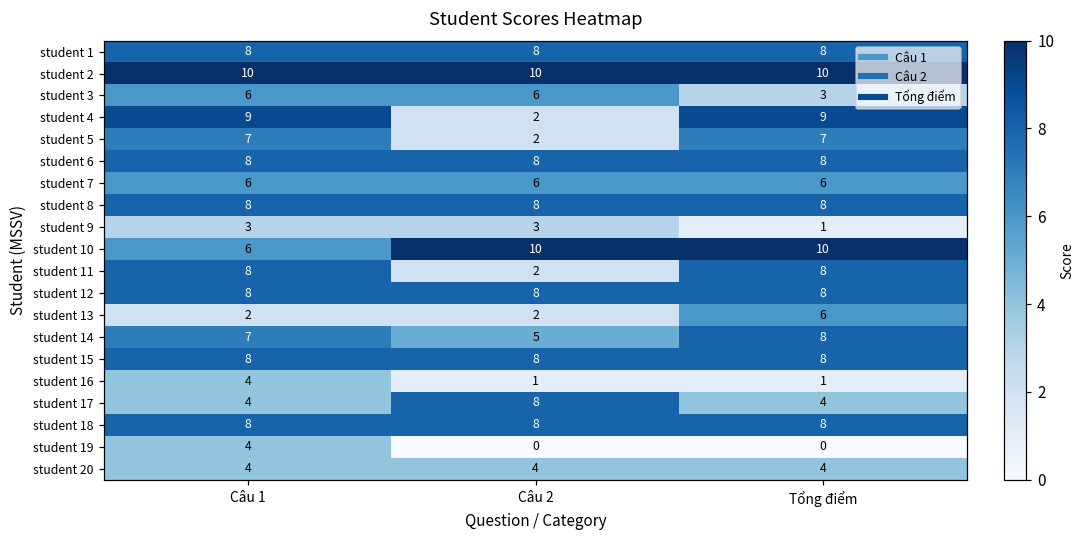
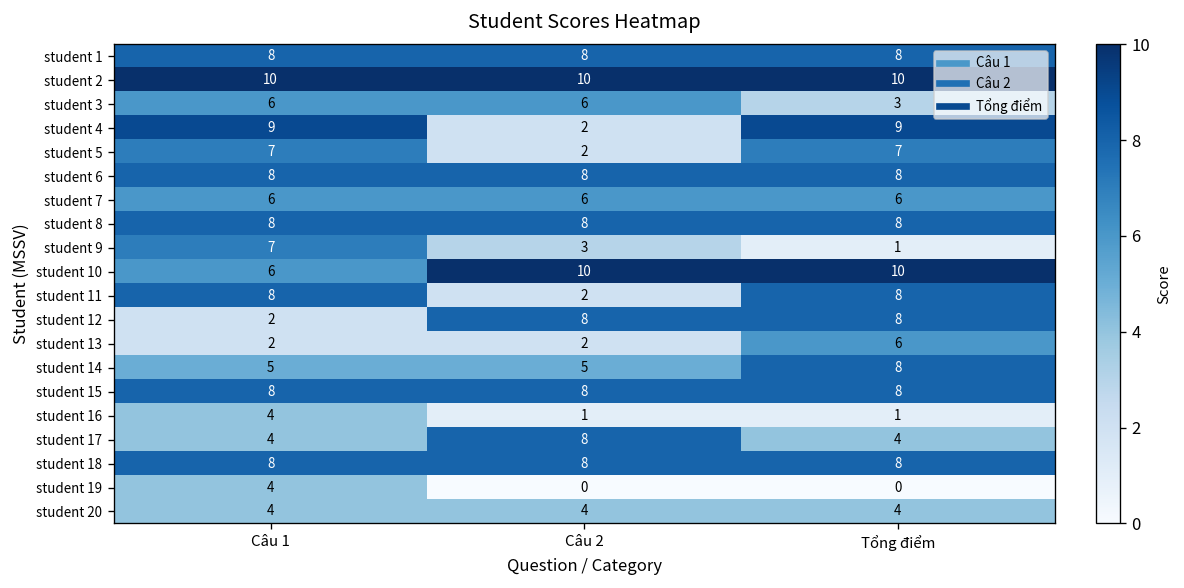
student 9, Câu 1: 3 -> 7
student 12, Câu 1: 8 -> 2
student 14, Câu 1: 7 -> 5
